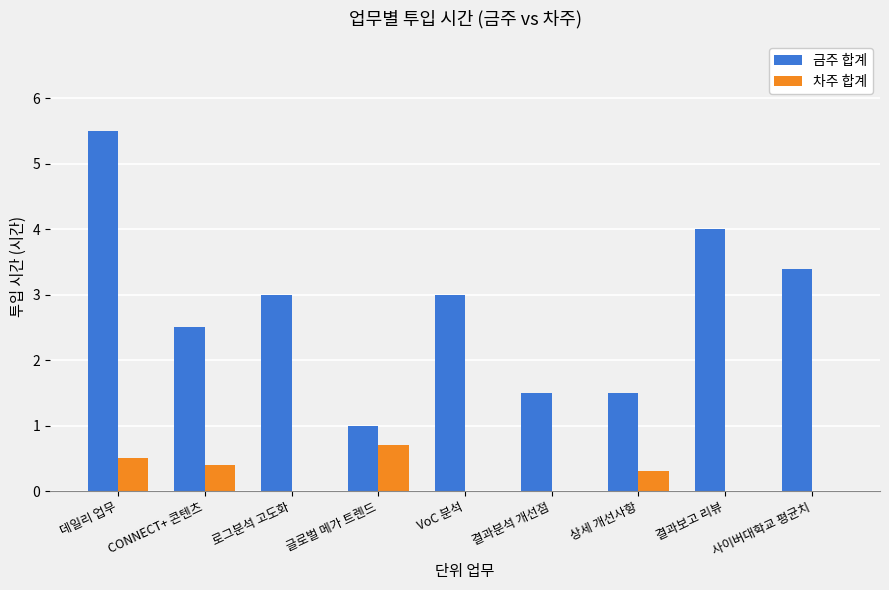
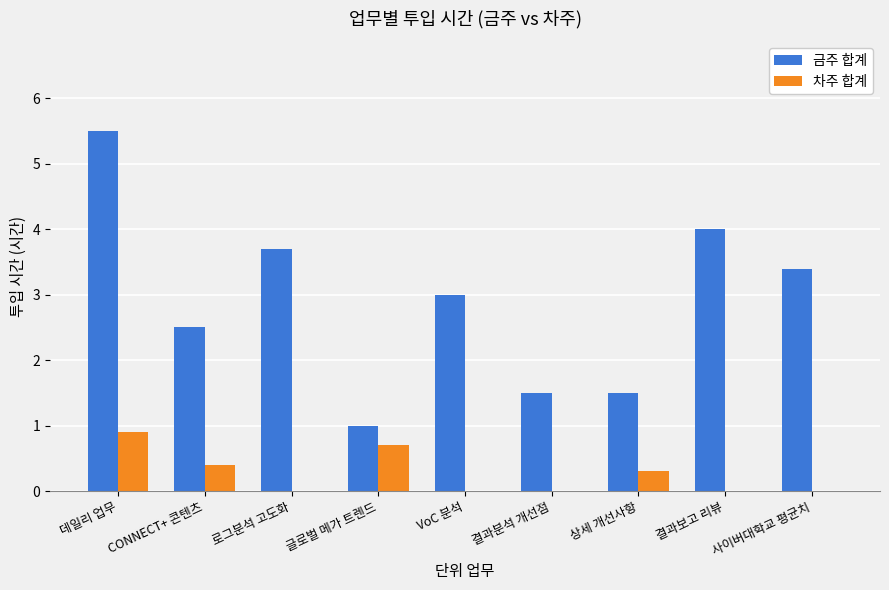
차주 합계, 데일리 업무: 0.5 -> 0.9
금주 합계, 로그분석 고도화: 3.0 -> 3.7
